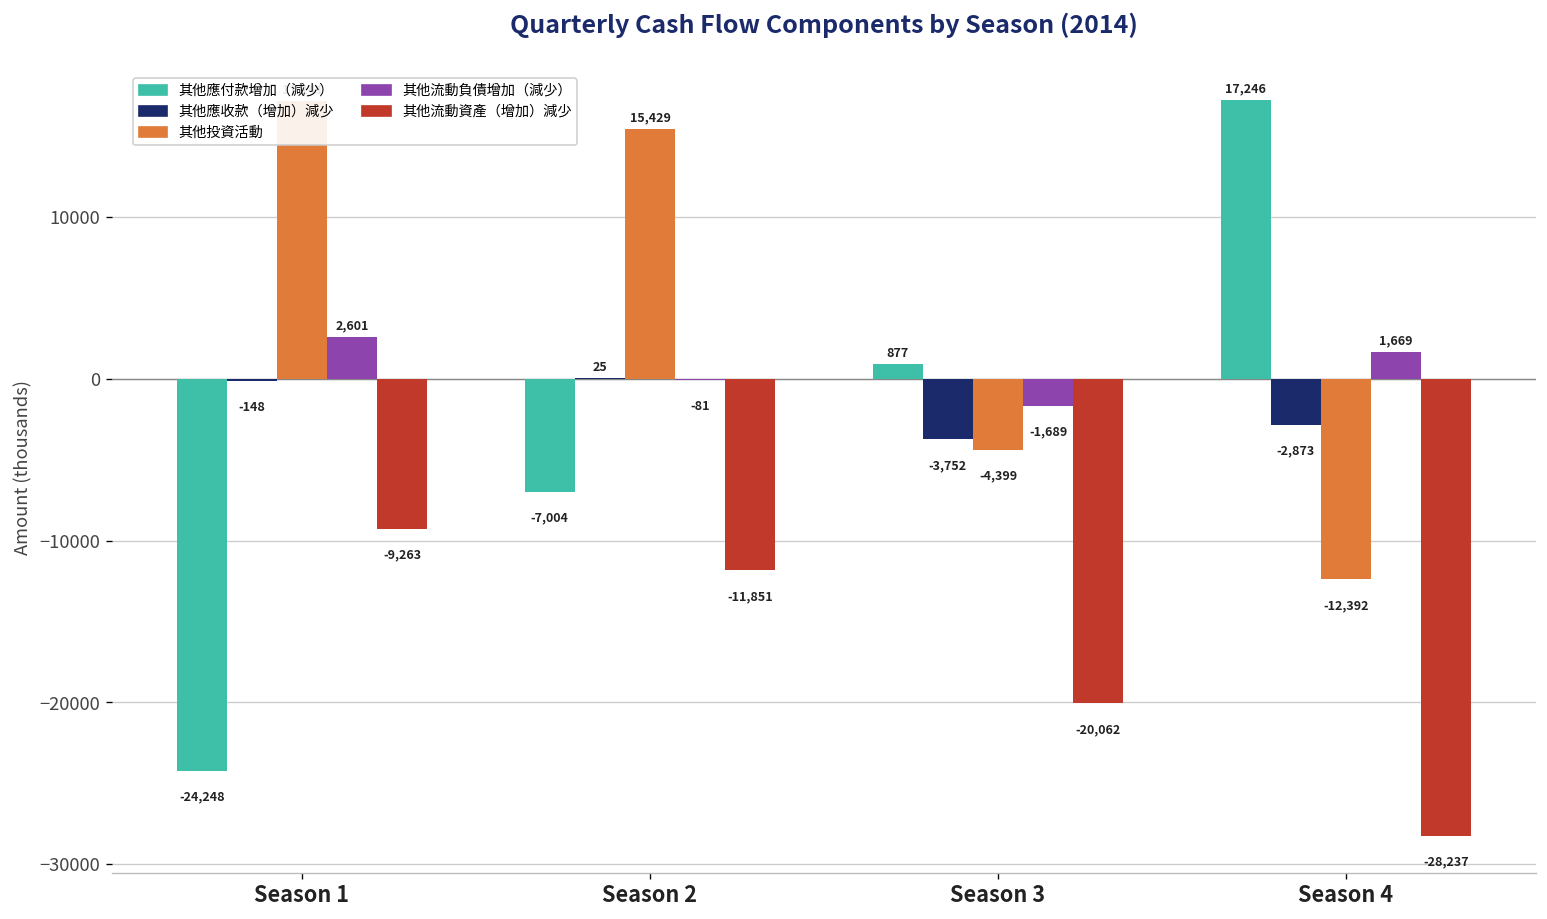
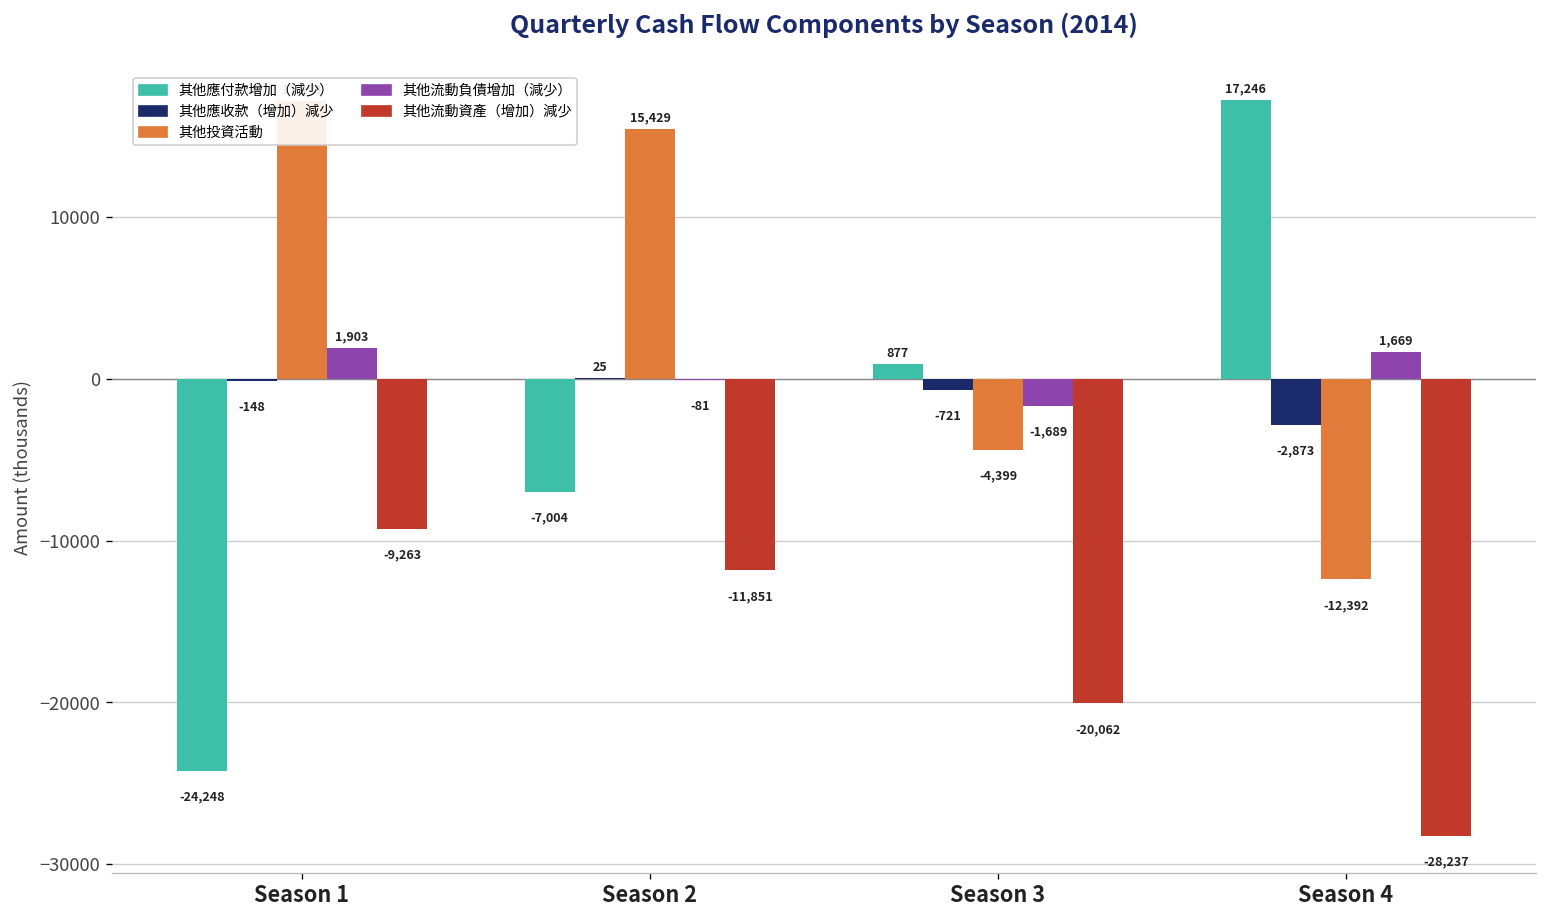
其他流動負債增加（減少）, Season 1: 2,601 -> 1,903
其他應收款（增加）減少, Season 3: -3,752 -> -721
